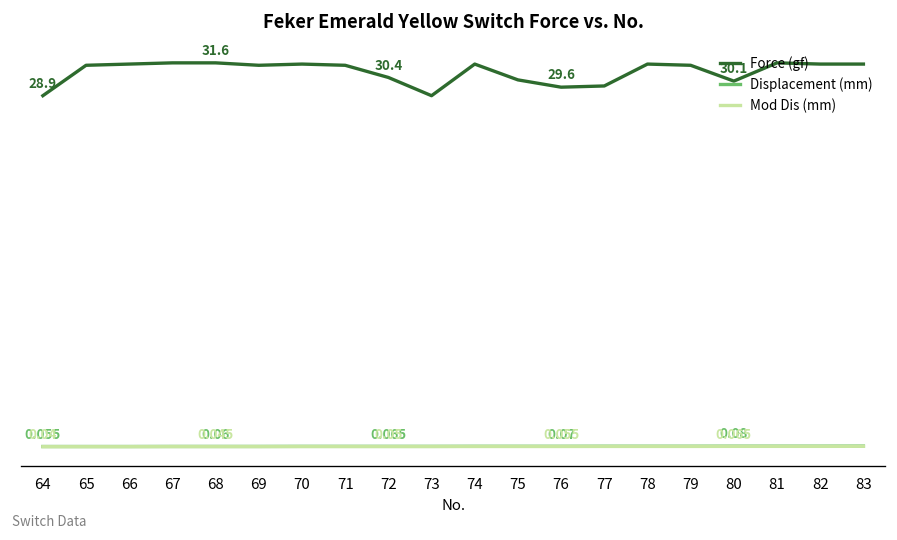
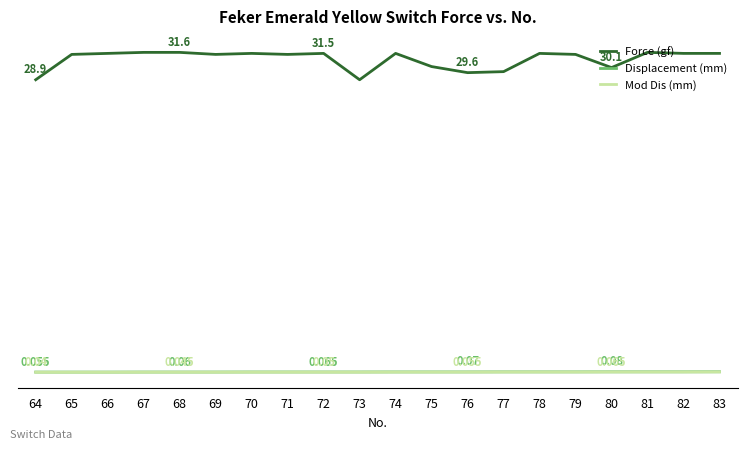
Force (gf), 72: 30.4 -> 31.5
